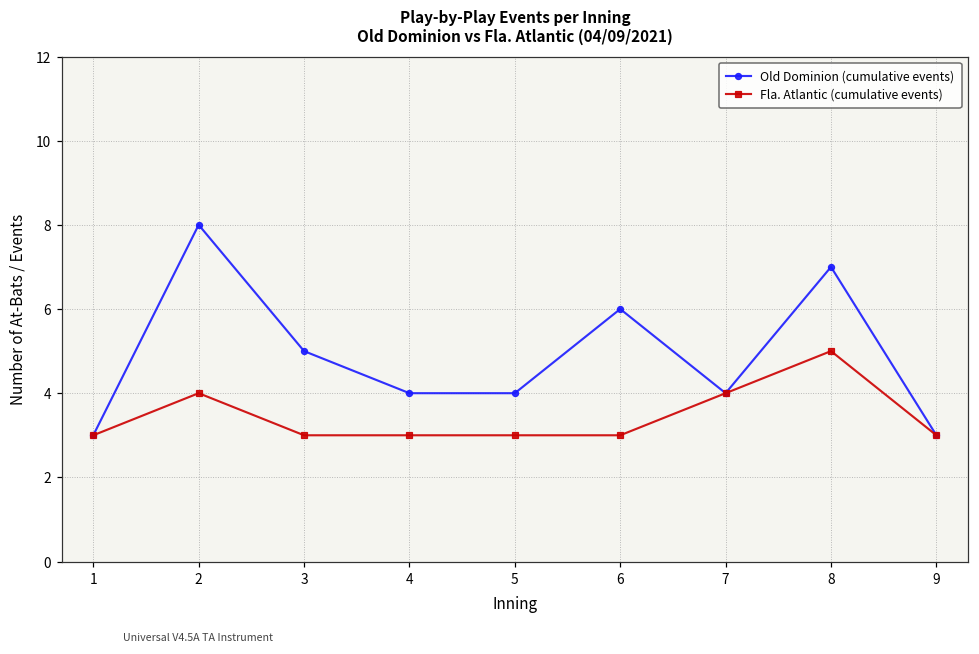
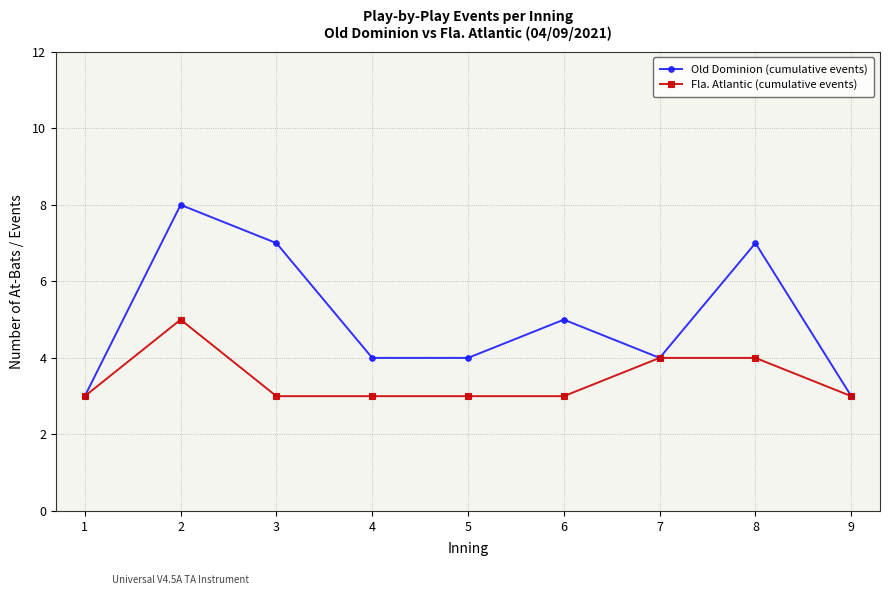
Fla. Atlantic (cumulative events), 2: 4 -> 5
Old Dominion (cumulative events), 3: 5 -> 7
Old Dominion (cumulative events), 6: 6 -> 5
Fla. Atlantic (cumulative events), 8: 5 -> 4
